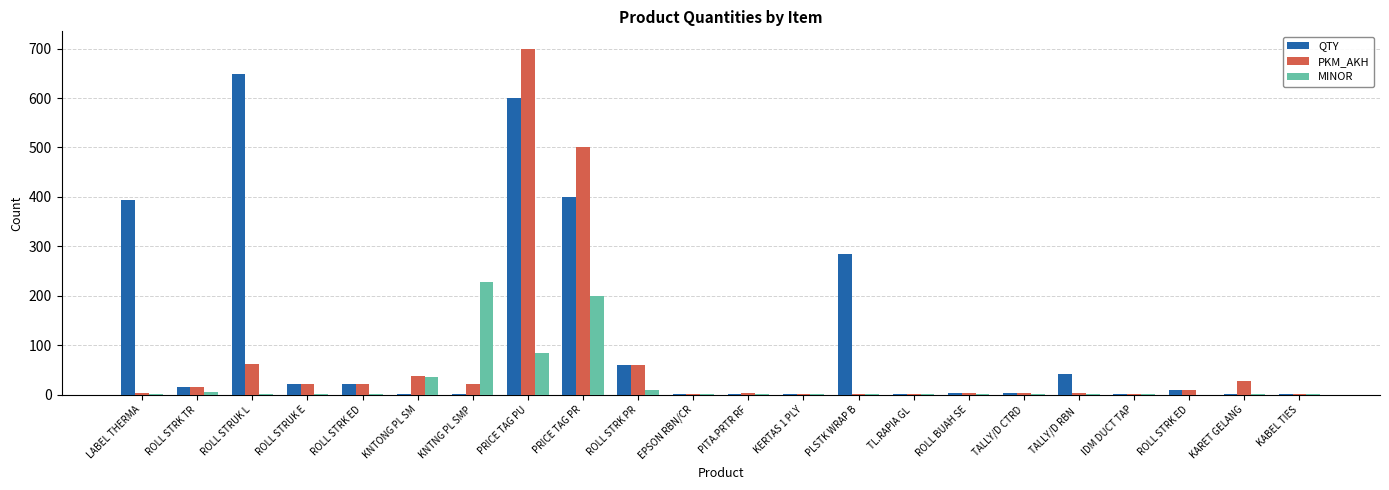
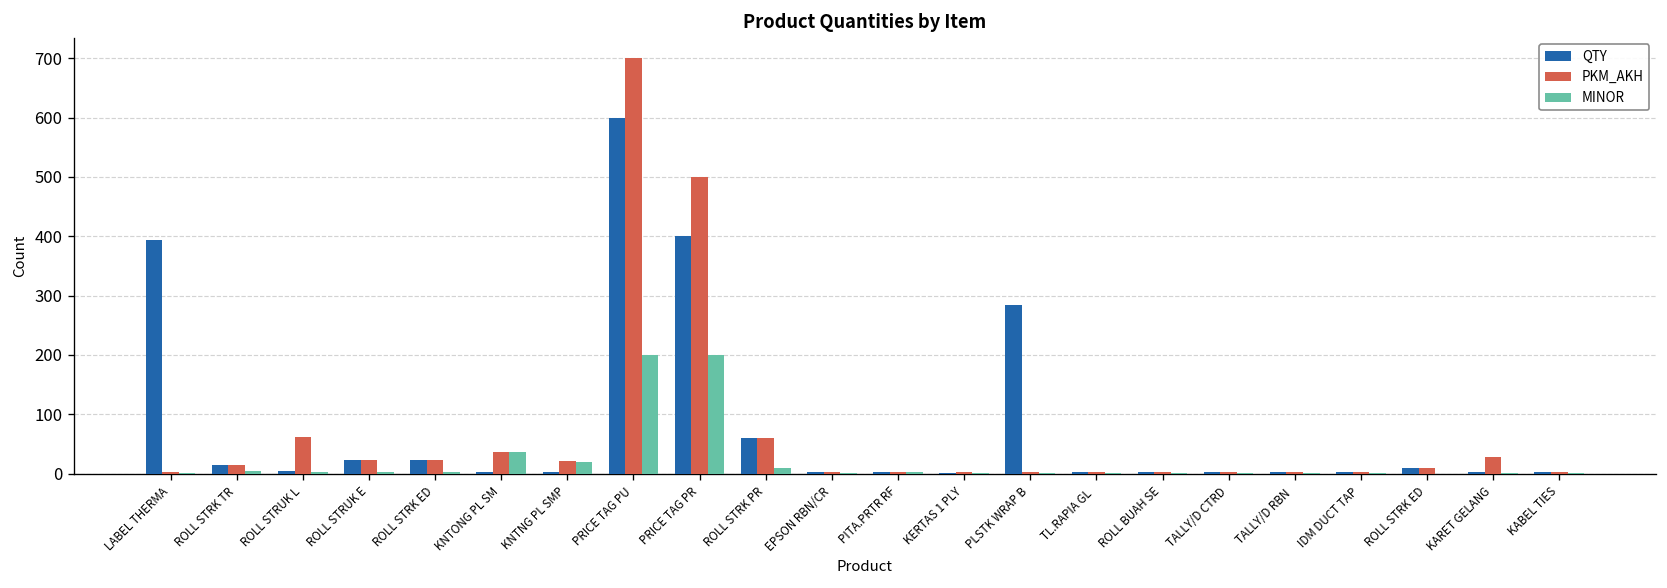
QTY, ROLL STRUK L: 650 -> 0
MINOR, KNTNG PL SMP: 230 -> 20
MINOR, PRICE TAG PU: 80 -> 200
QTY, TALLY/D RBN: 40 -> 0
